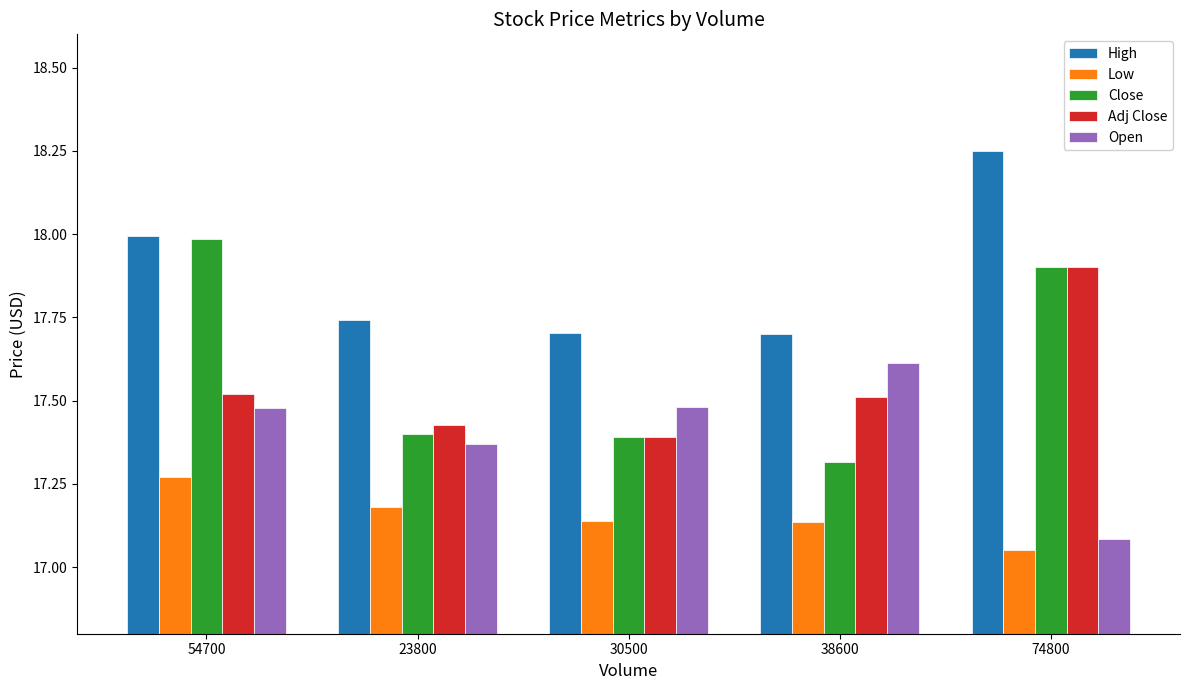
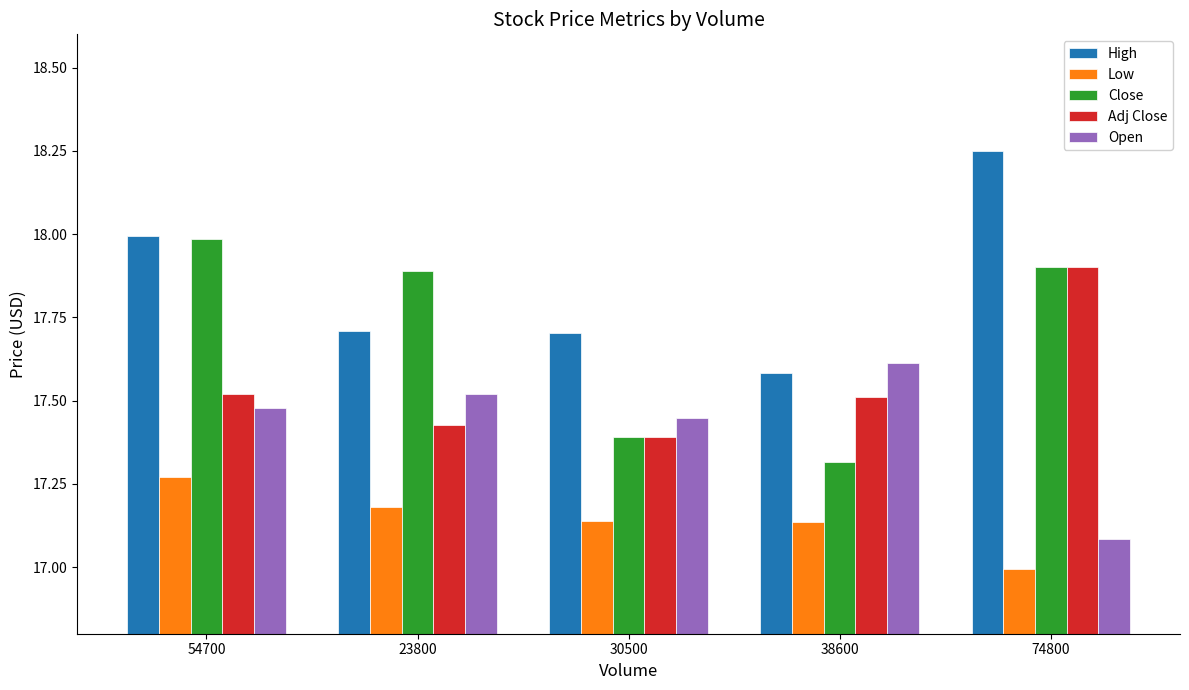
High, 23800: 17.74 -> 17.71
Close, 23800: 17.40 -> 17.89
Open, 23800: 17.37 -> 17.52
Open, 30500: 17.48 -> 17.45
High, 38600: 17.70 -> 17.58
Low, 74800: 17.05 -> 17.00
